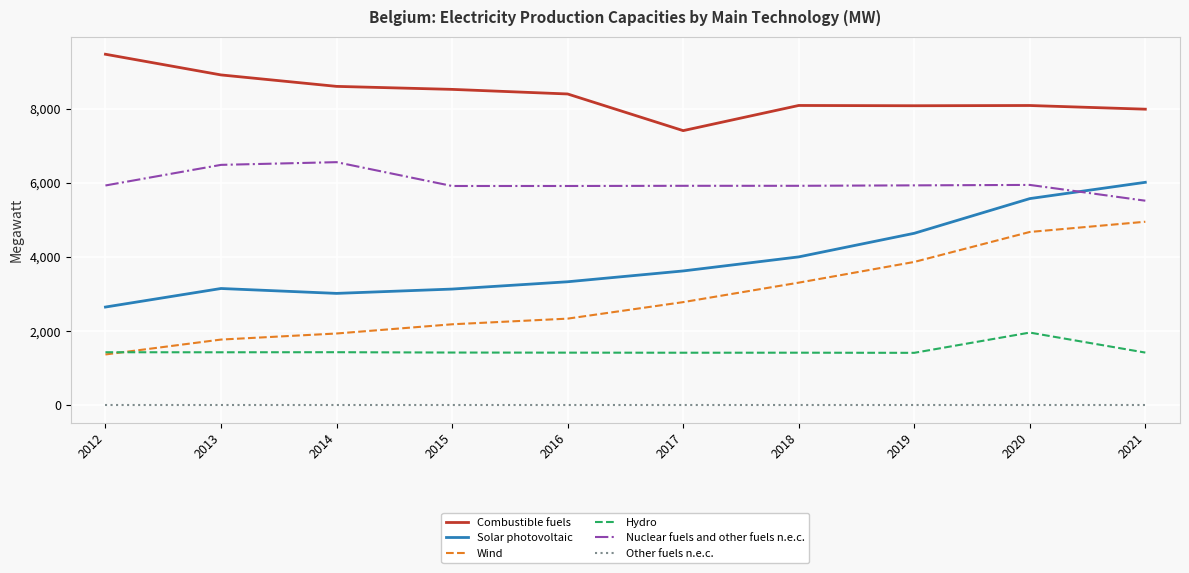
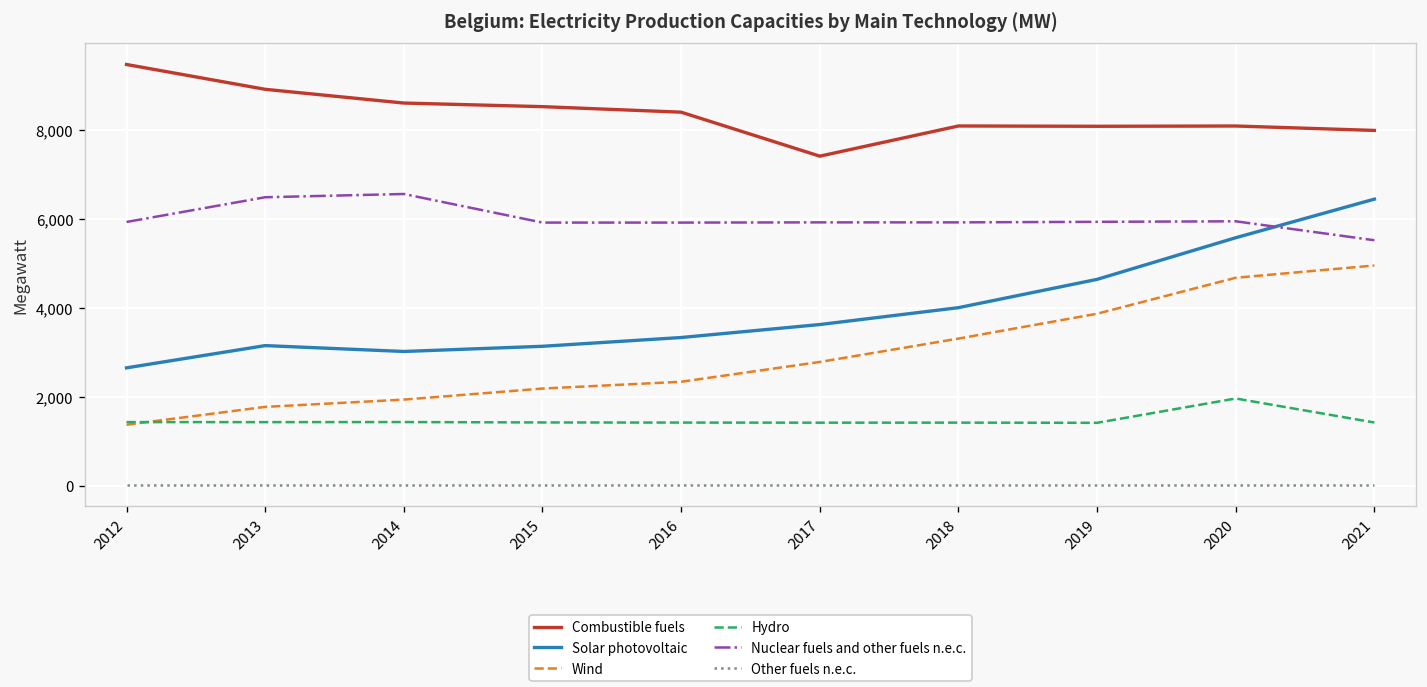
Solar photovoltaic, 2021: 6,000 -> 6,400
